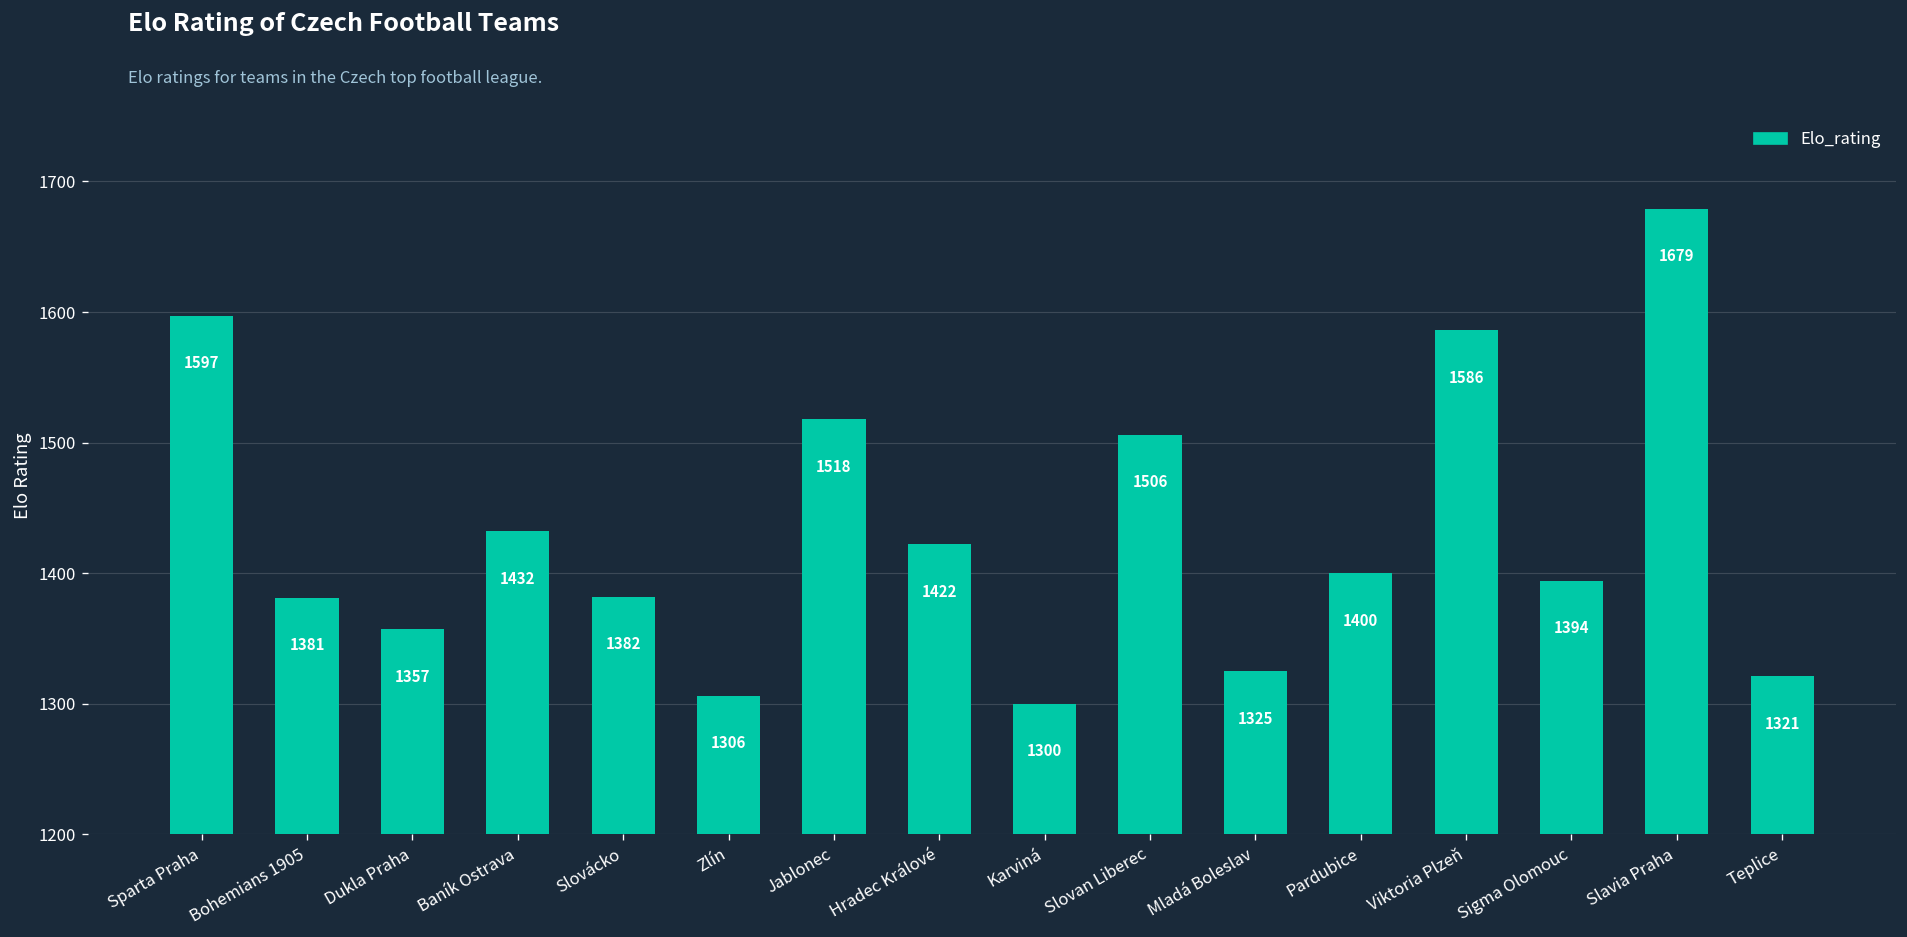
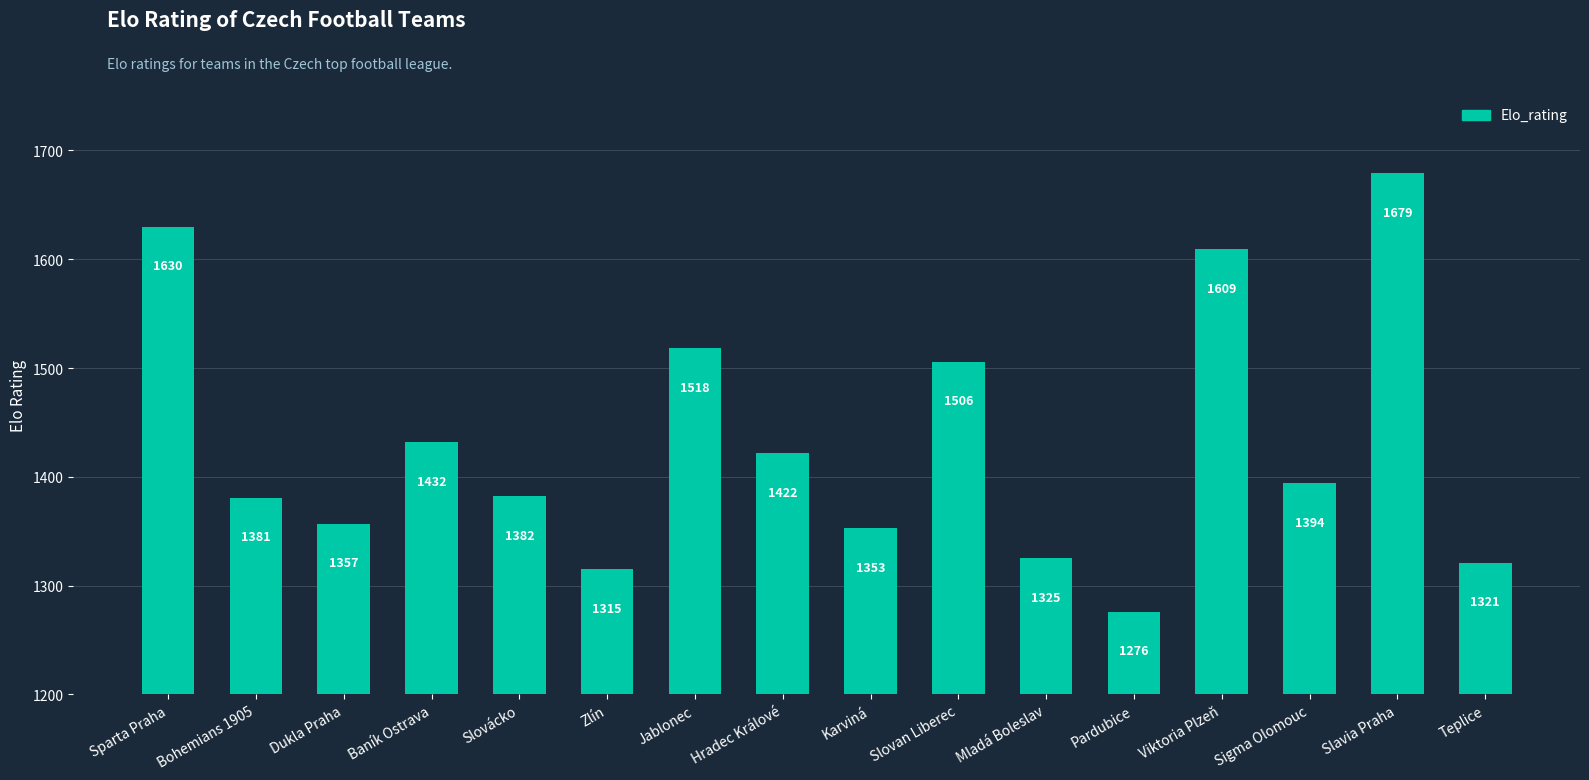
Sparta Praha: 1597 -> 1630
Zlín: 1306 -> 1315
Karviná: 1300 -> 1353
Pardubice: 1400 -> 1276
Viktoria Plzeň: 1586 -> 1609
